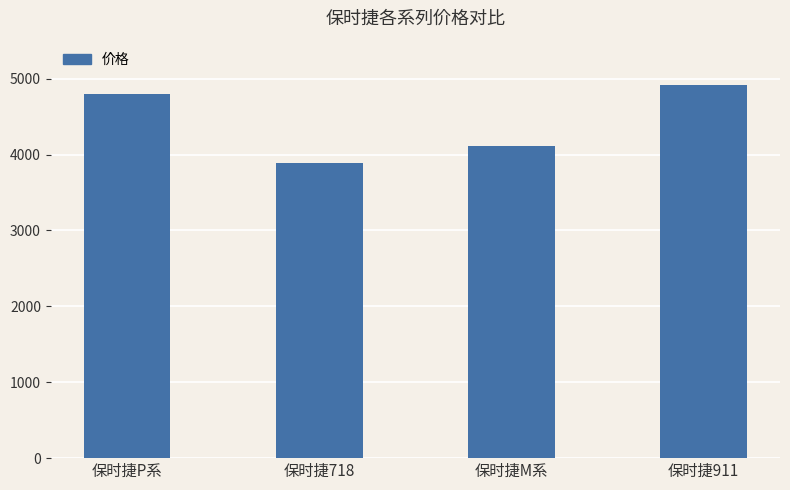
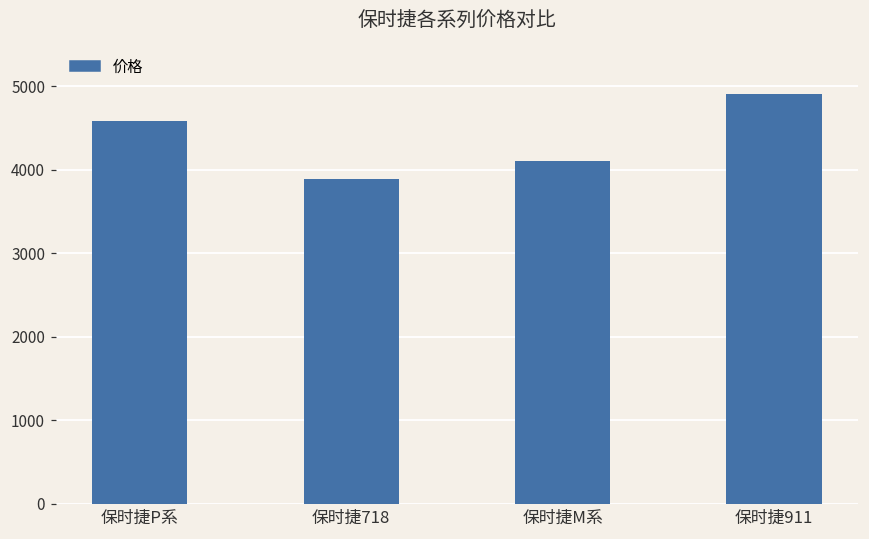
保时捷P系: 4800 -> 4600
